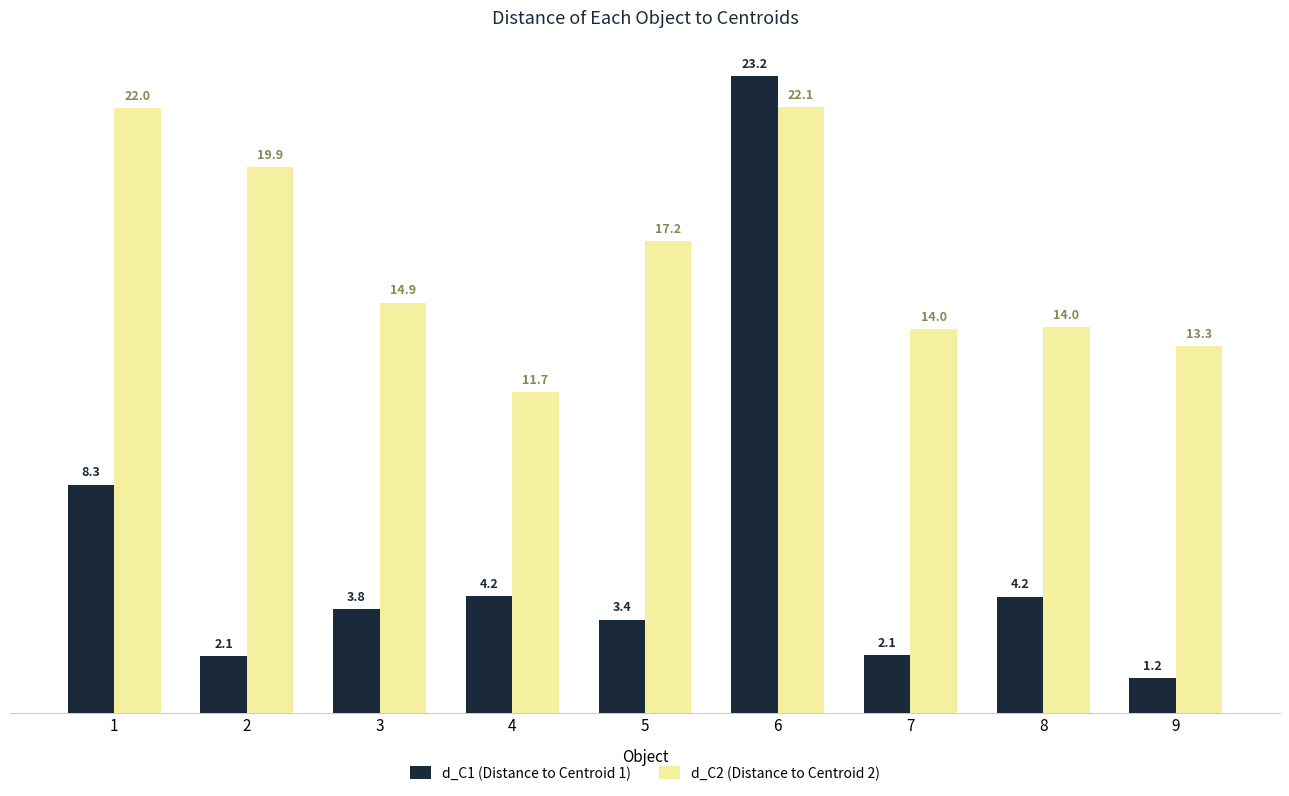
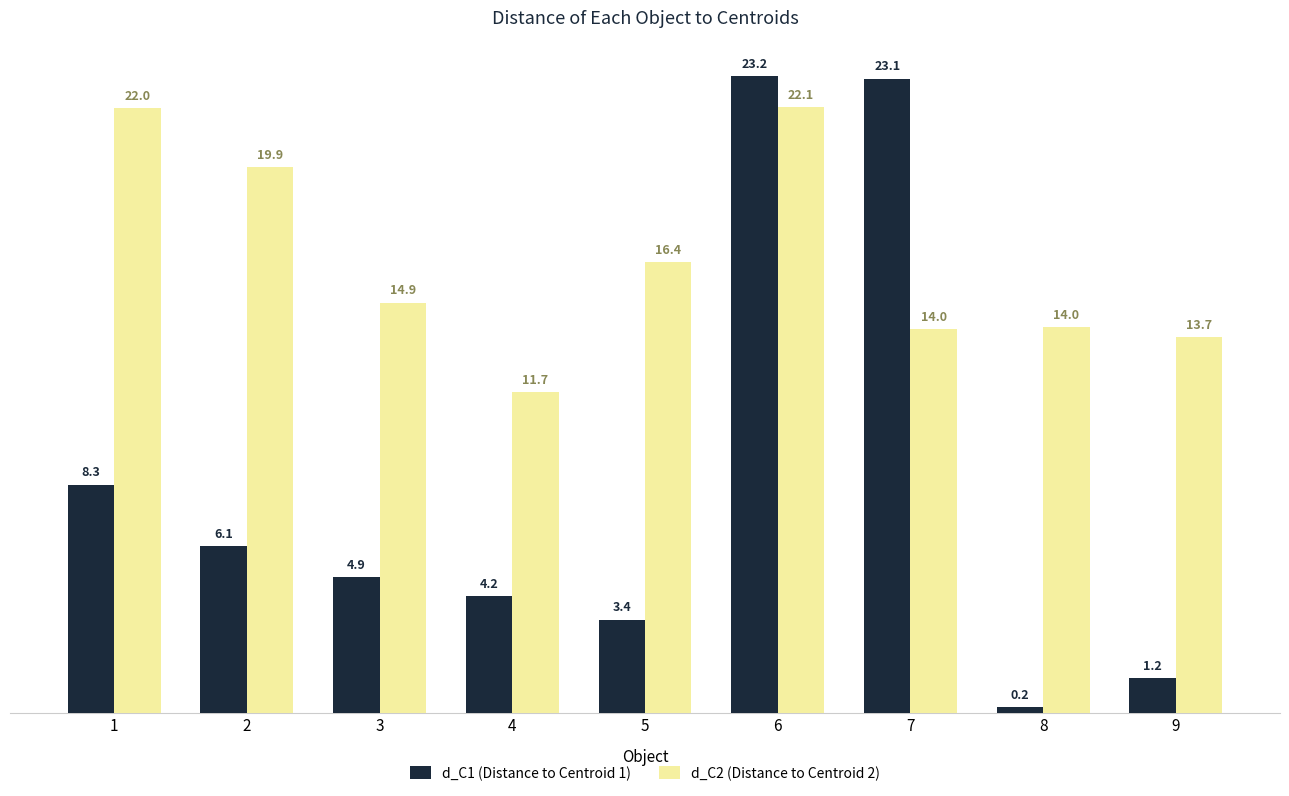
d_C1 (Distance to Centroid 1), 2: 2.1 -> 6.1
d_C1 (Distance to Centroid 1), 3: 3.8 -> 4.9
d_C2 (Distance to Centroid 2), 5: 17.2 -> 16.4
d_C1 (Distance to Centroid 1), 7: 2.1 -> 23.1
d_C1 (Distance to Centroid 1), 8: 4.2 -> 0.2
d_C2 (Distance to Centroid 2), 9: 13.3 -> 13.7
